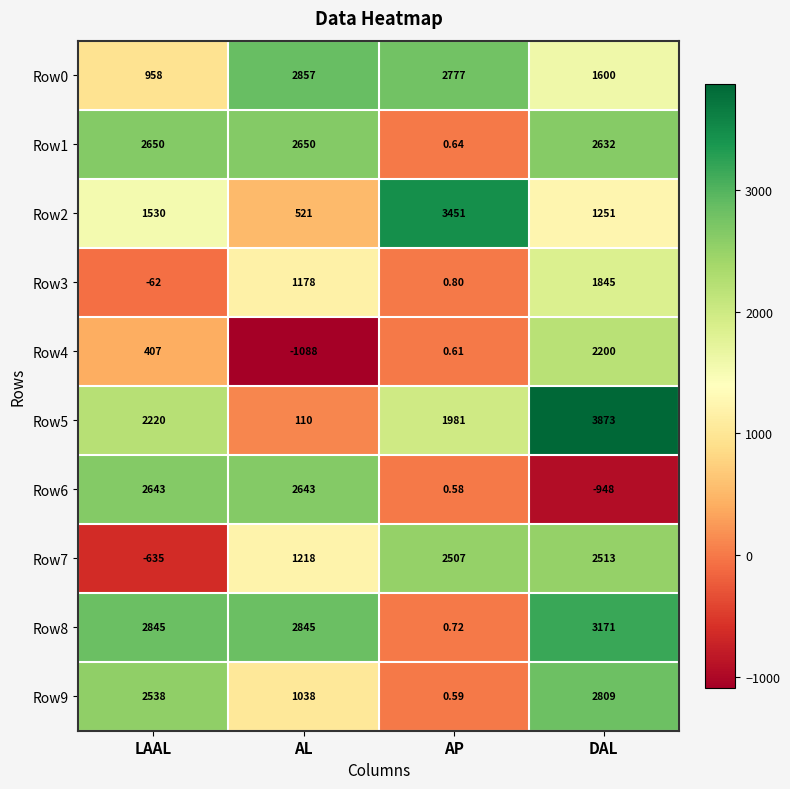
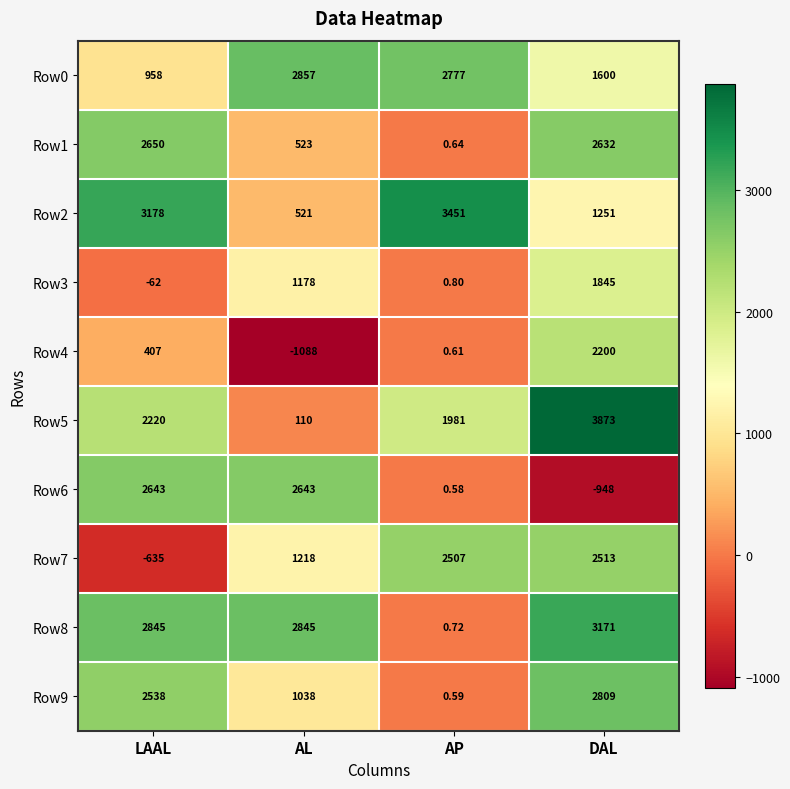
Row1, AL: 2650 -> 523
Row2, LAAL: 1530 -> 3178
